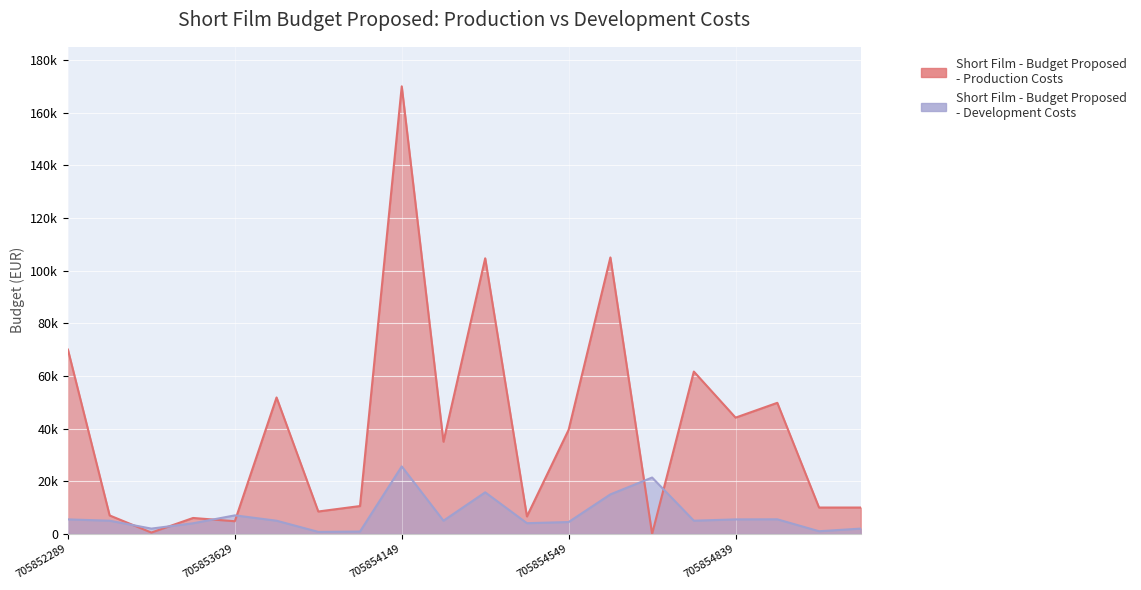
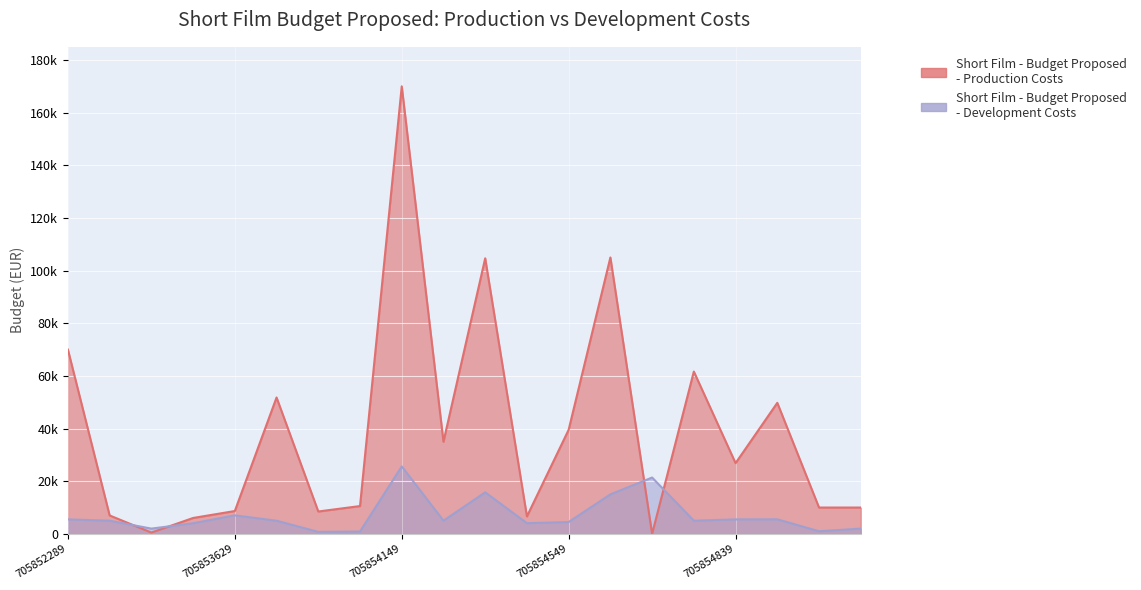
Short Film - Budget Proposed - Production Costs, 705853629: 5000 -> 9000
Short Film - Budget Proposed - Production Costs, 705854839: 44000 -> 27000
